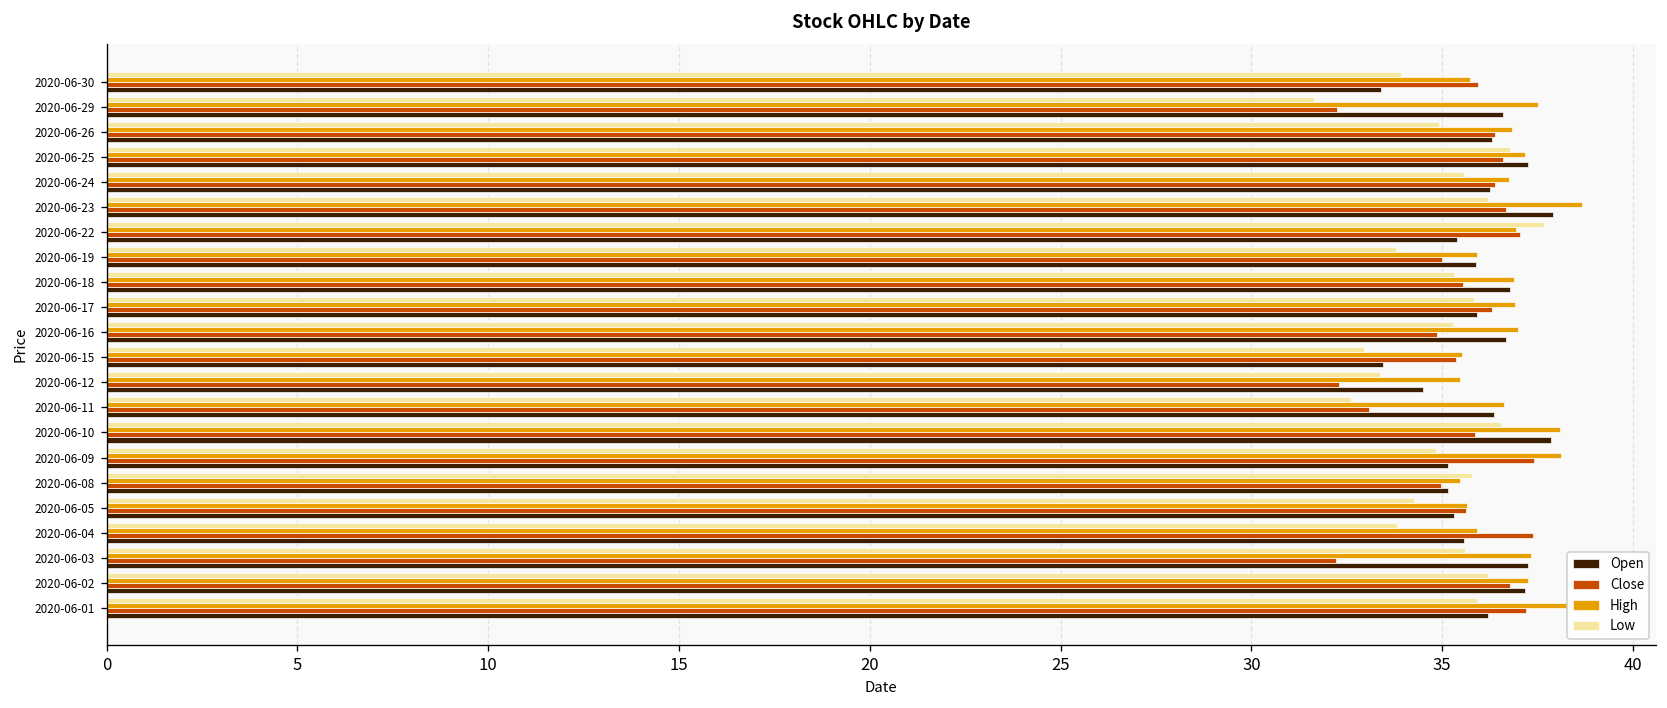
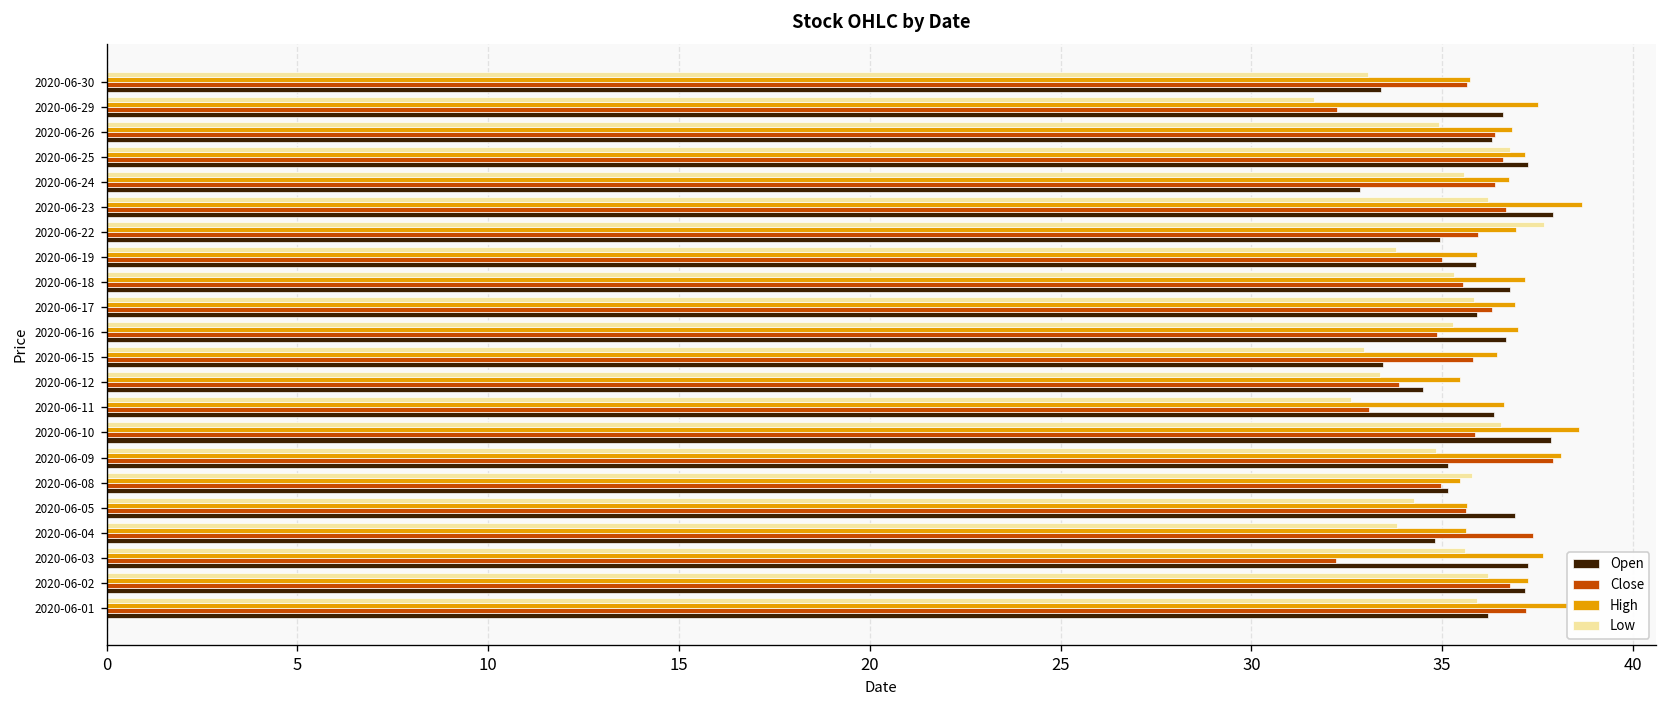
Low, 2020-06-30: 33.9 -> 33.1
Close, 2020-06-30: 35.9 -> 35.6
Open, 2020-06-24: 36.3 -> 32.9
Close, 2020-06-22: 37.0 -> 35.9
Open, 2020-06-22: 35.4 -> 35.0
High, 2020-06-18: 36.9 -> 37.2
High, 2020-06-15: 35.5 -> 36.4
Close, 2020-06-15: 35.4 -> 35.8
Close, 2020-06-12: 32.3 -> 33.9
High, 2020-06-10: 38.1 -> 38.6
Close, 2020-06-09: 37.4 -> 37.9
Open, 2020-06-05: 35.3 -> 36.9
High, 2020-06-04: 35.9 -> 35.6
Open, 2020-06-04: 35.6 -> 34.8
High, 2020-06-03: 37.3 -> 37.6
